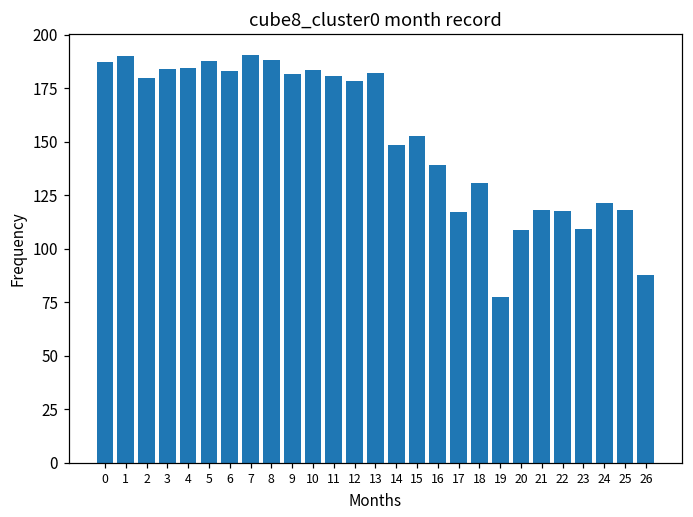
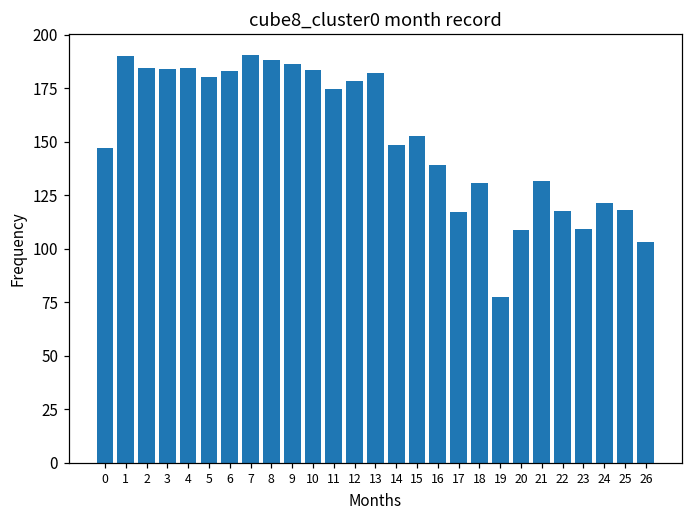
0: 187 -> 147
2: 180 -> 184
5: 188 -> 180
9: 182 -> 186
11: 181 -> 174
21: 118 -> 132
26: 87 -> 103
